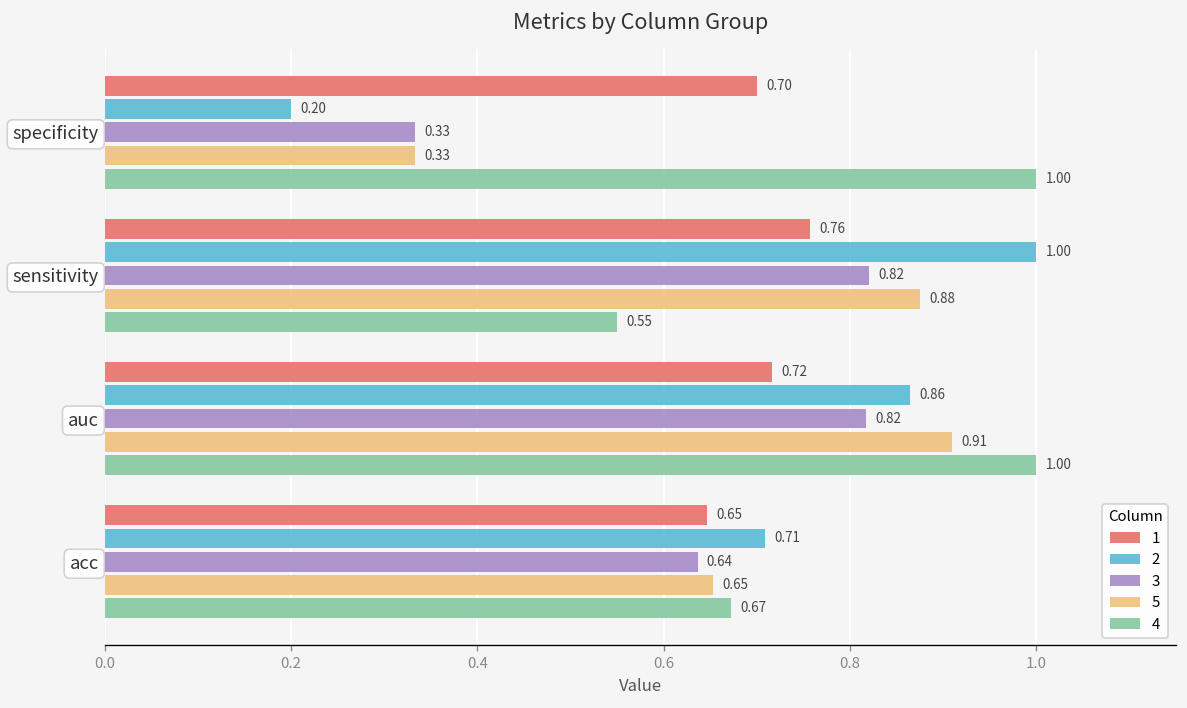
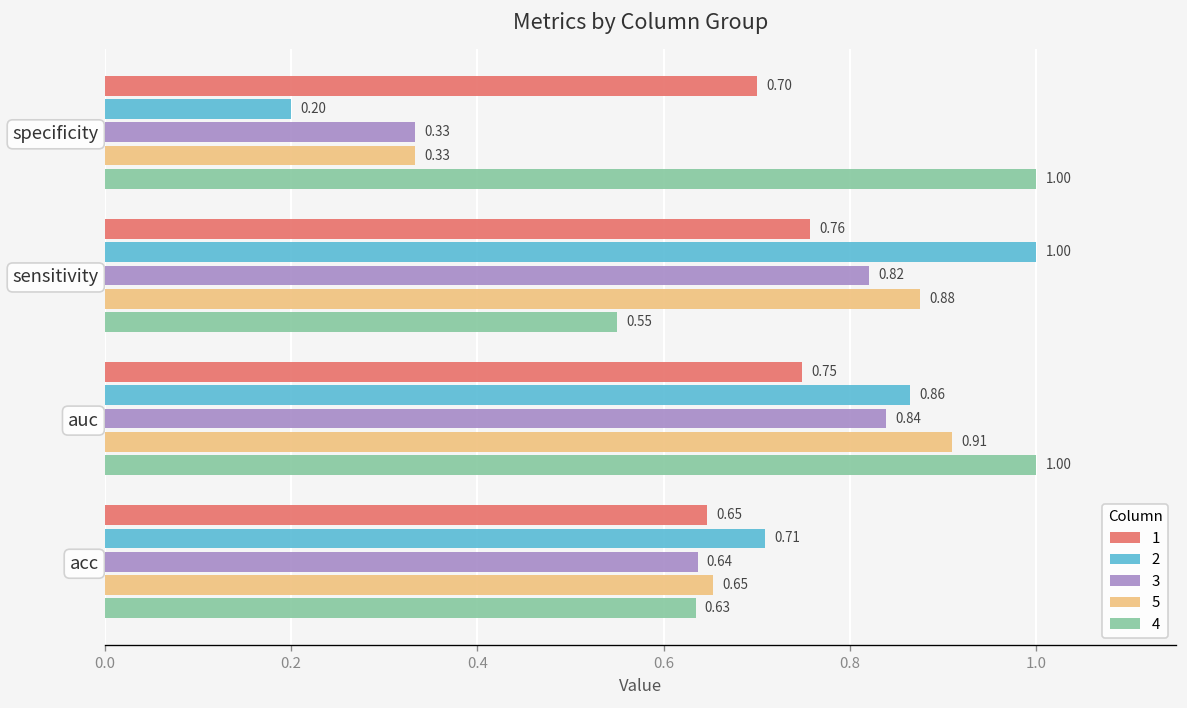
1, auc: 0.72 -> 0.75
3, auc: 0.82 -> 0.84
4, acc: 0.67 -> 0.63
